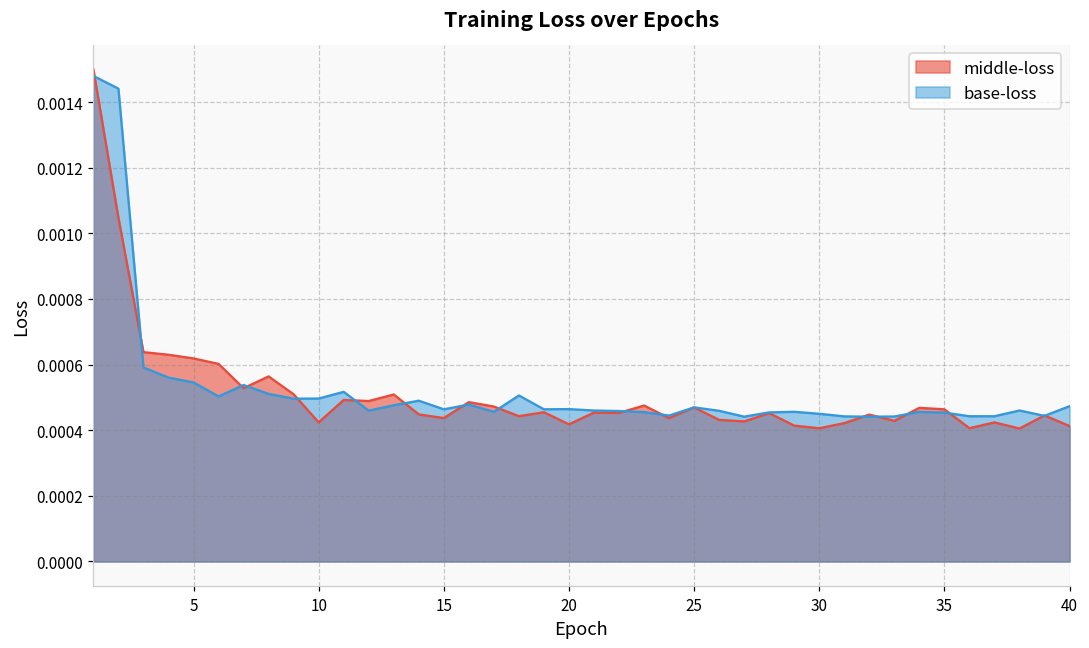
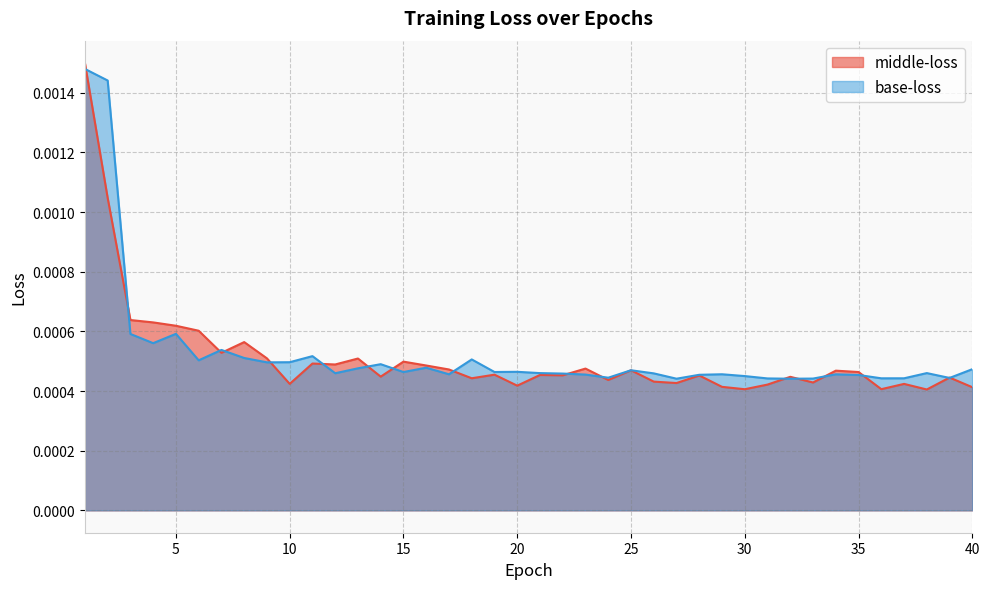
base-loss, 5: 0.00055 -> 0.00059
middle-loss, 15: 0.00044 -> 0.00050
